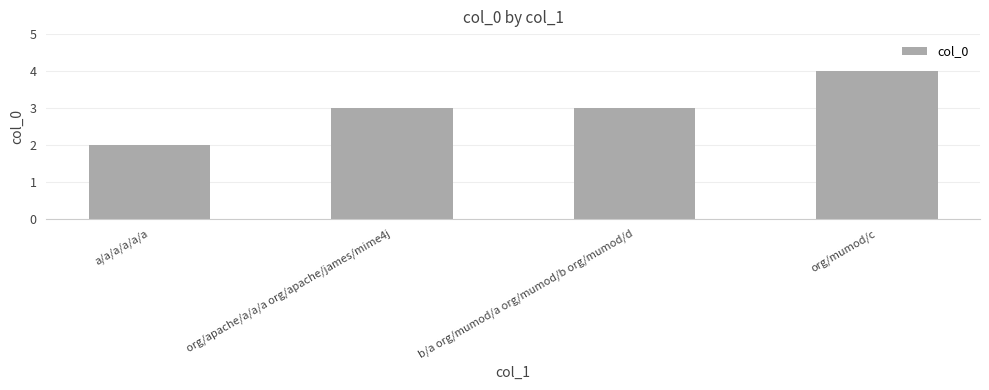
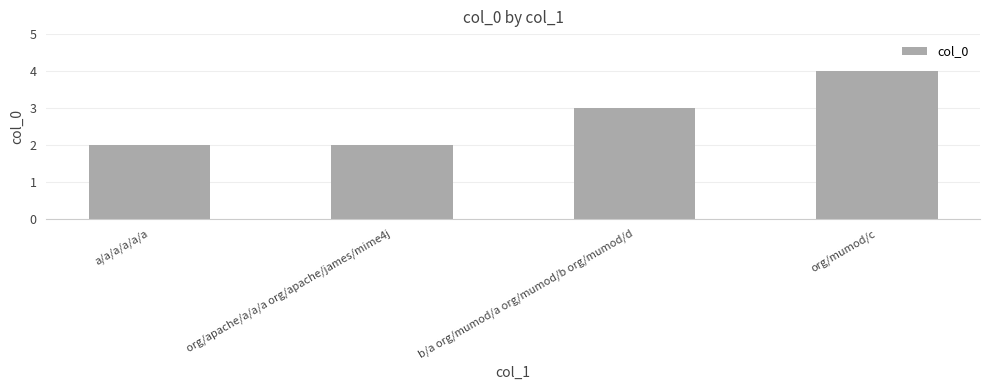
org/apache/a/a/a org/apache/james/mime4j: 3 -> 2
